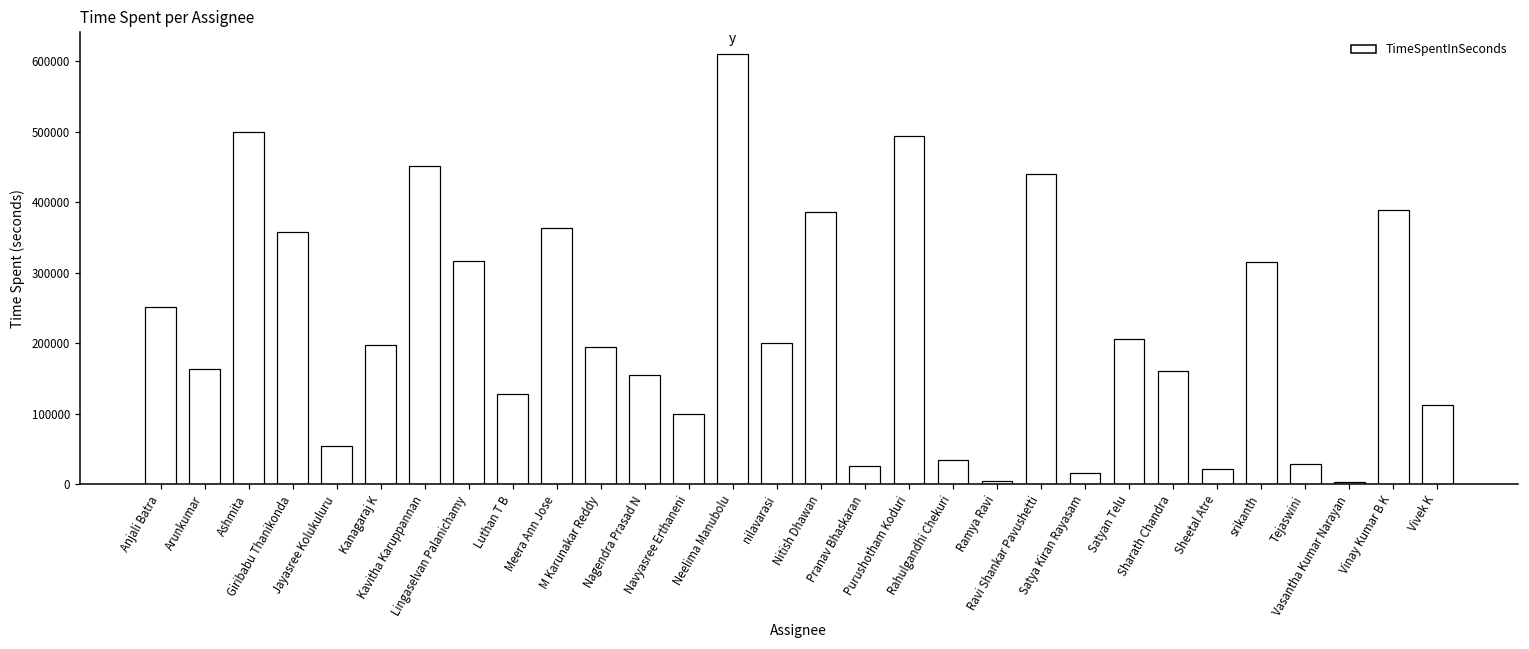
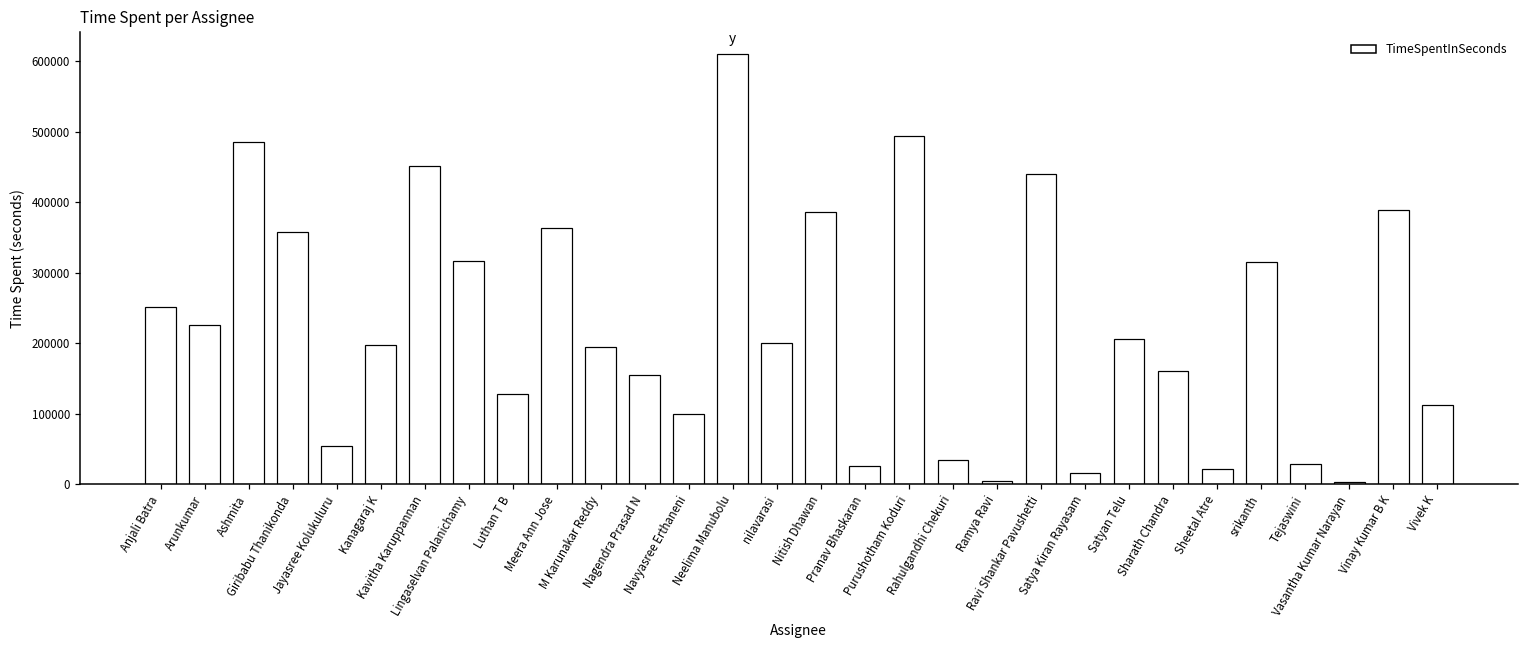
Arunkumar: 160000 -> 230000
Ashmita: 500000 -> 490000
